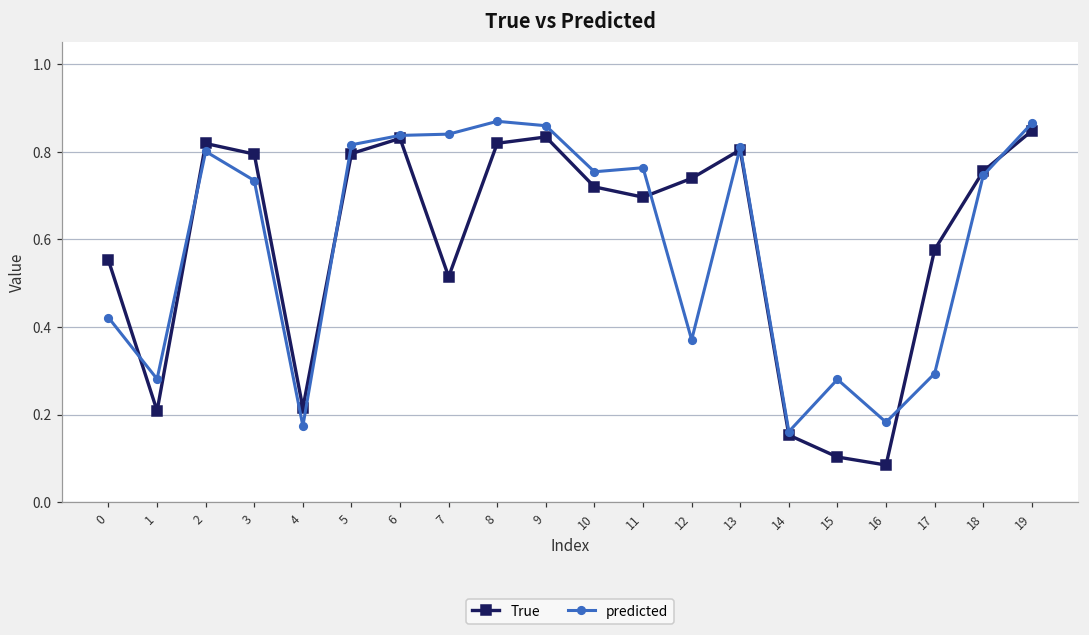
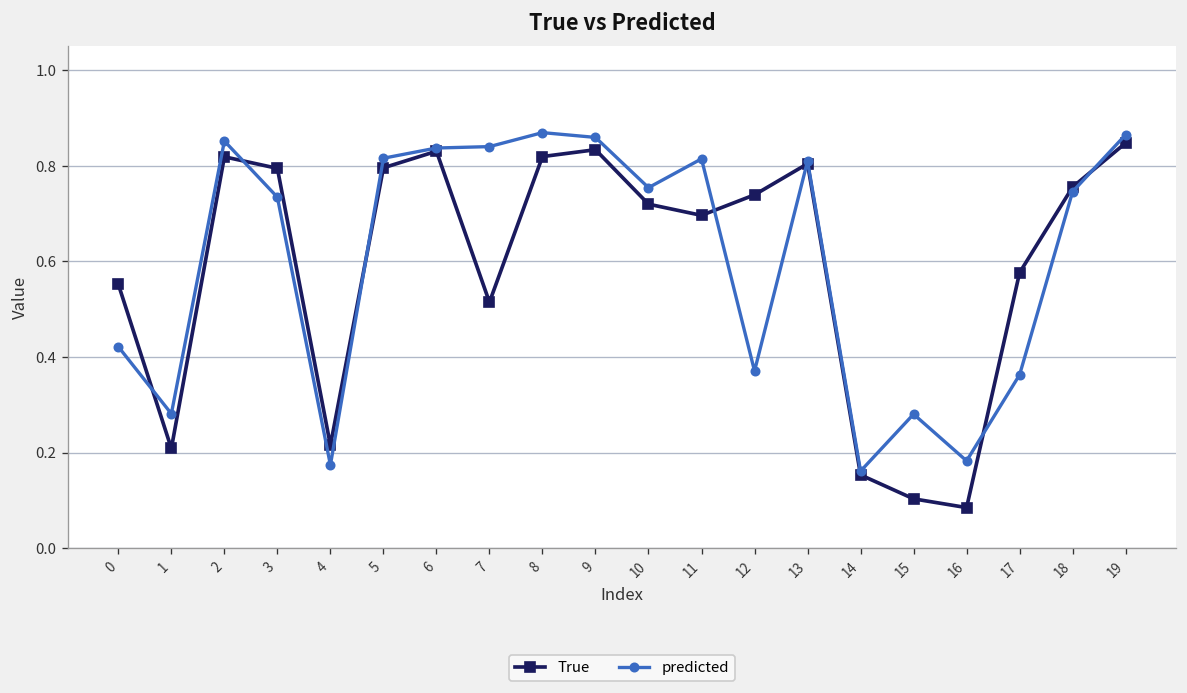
predicted, 2: 0.80 -> 0.85
predicted, 11: 0.76 -> 0.81
predicted, 17: 0.29 -> 0.36
